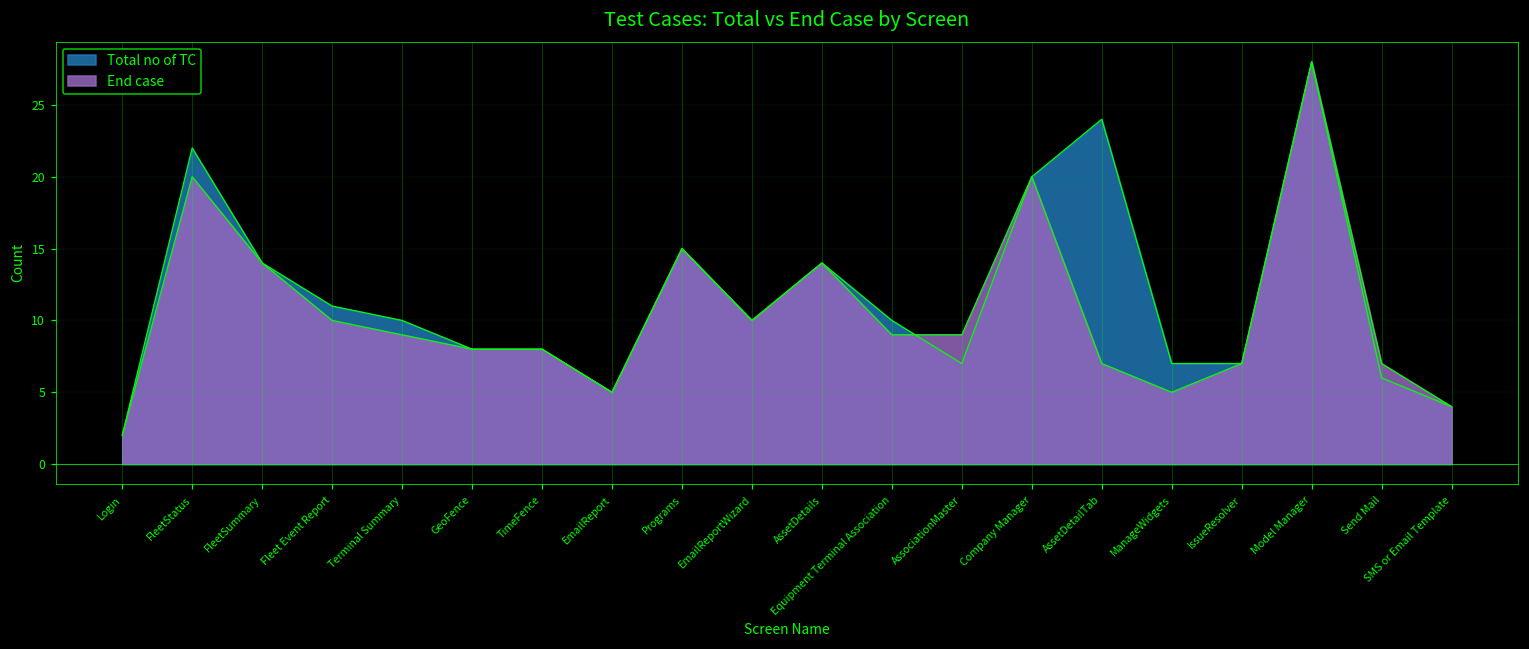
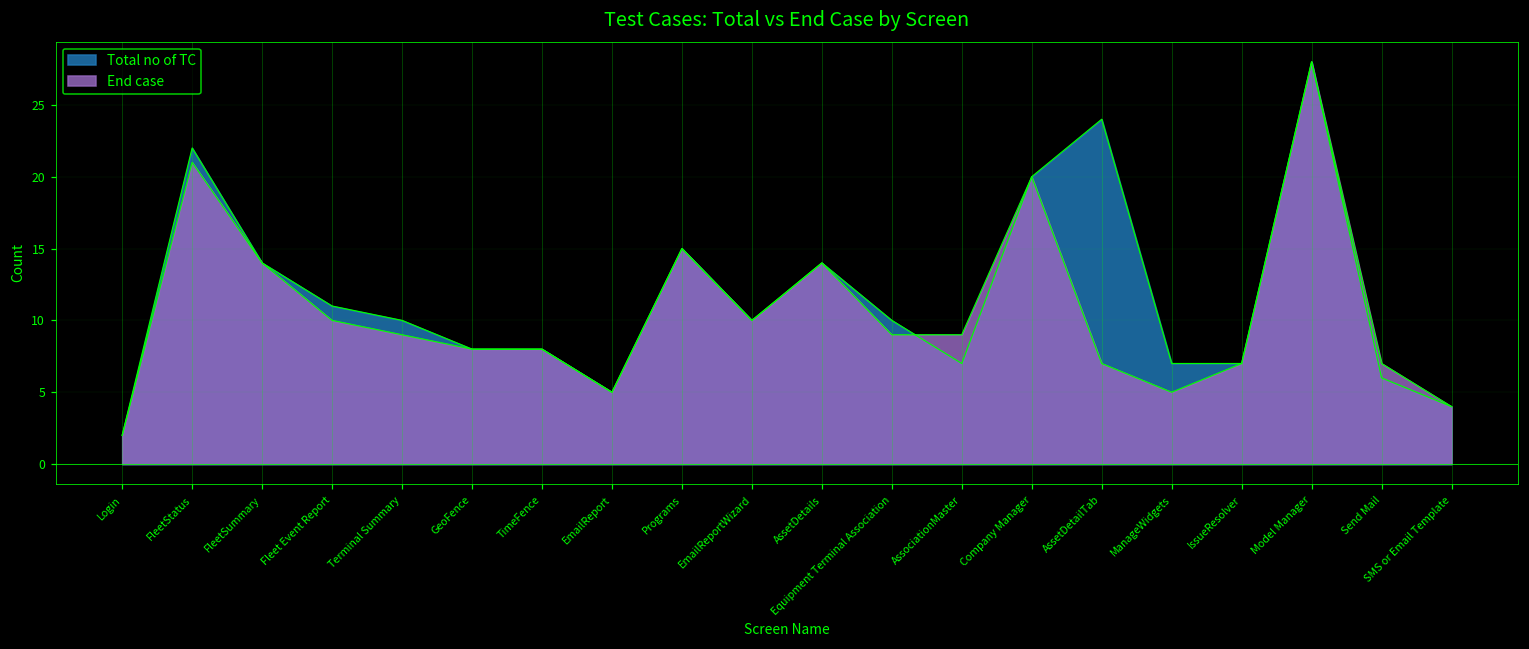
End case, FleetStatus: 20 -> 21
